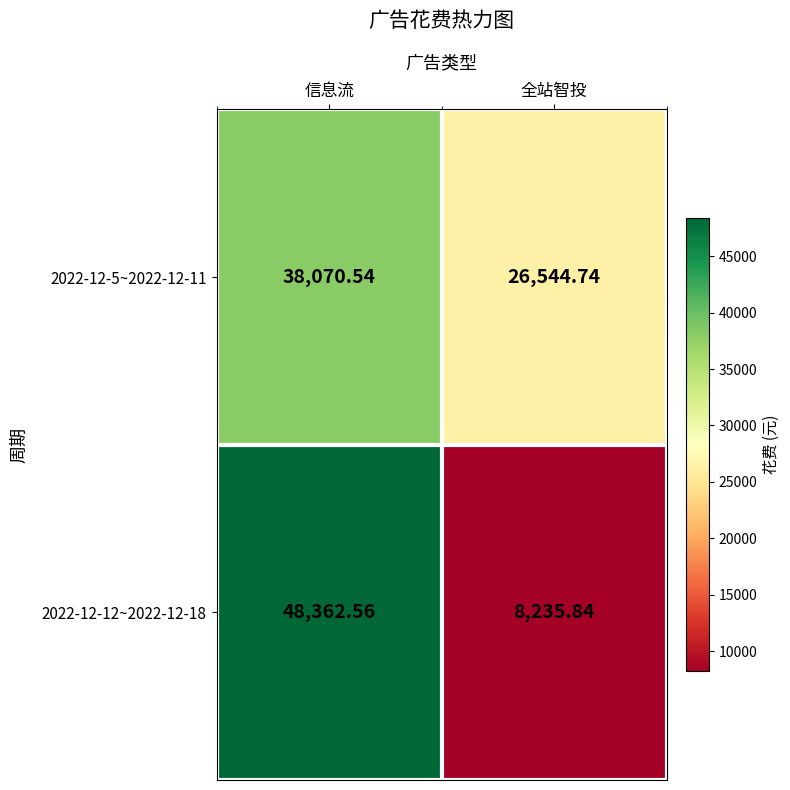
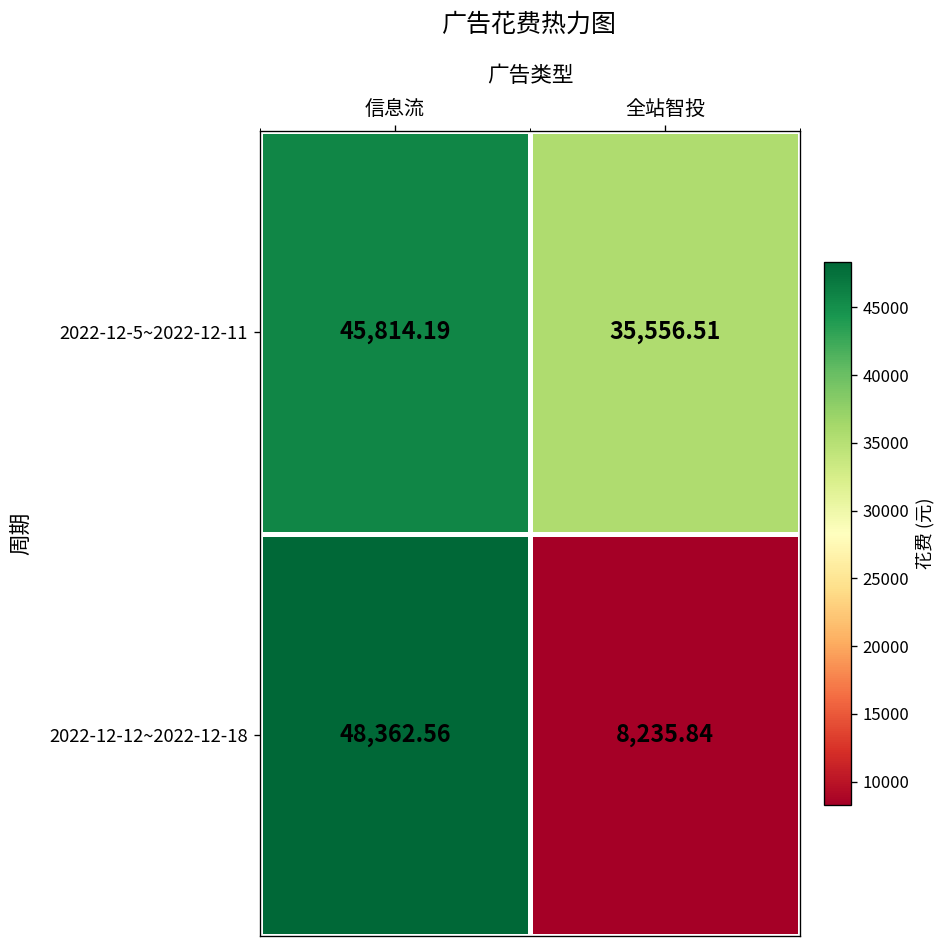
2022-12-5~2022-12-11, 信息流: 38,070.54 -> 45,814.19
2022-12-5~2022-12-11, 全站智投: 26,544.74 -> 35,556.51
